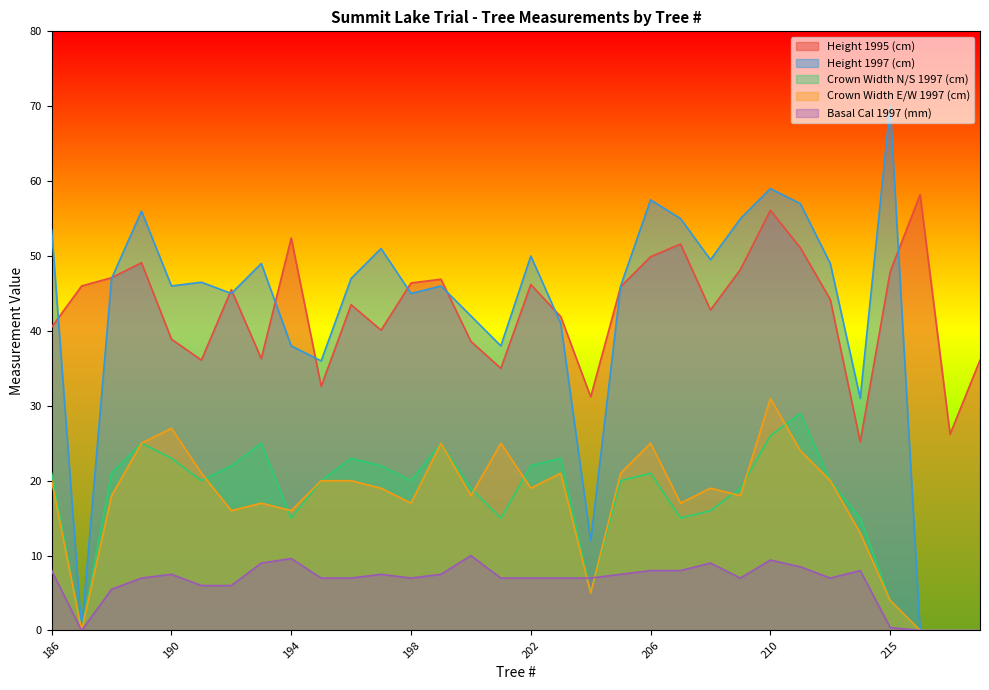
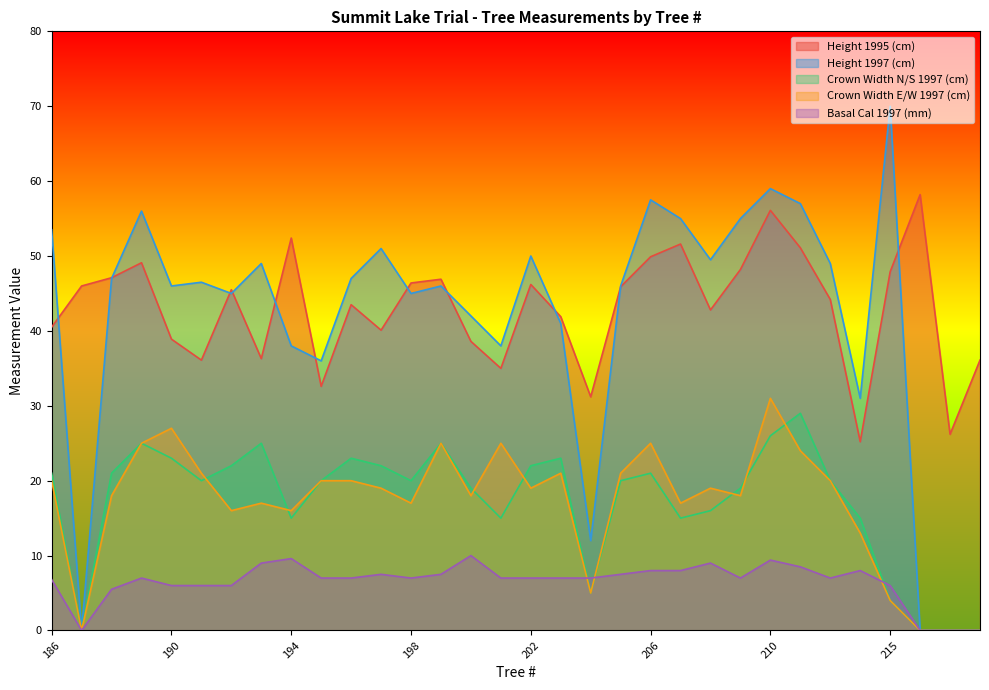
Basal Cal 1997 (mm), 186: 8 -> 7
Basal Cal 1997 (mm), 190: 8 -> 6
Basal Cal 1997 (mm), 215: 0 -> 6
